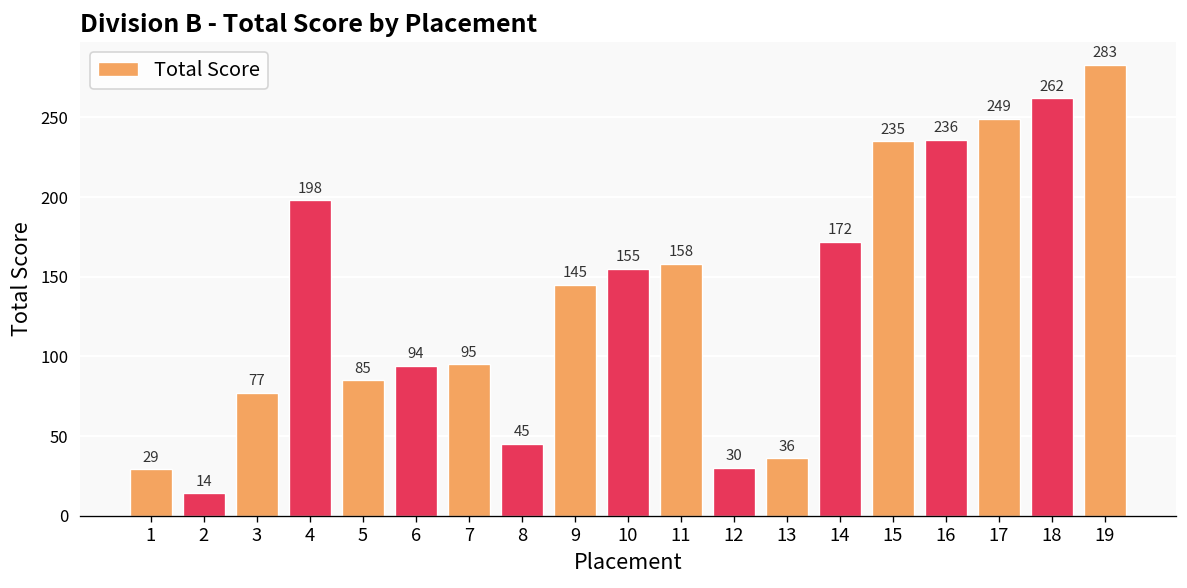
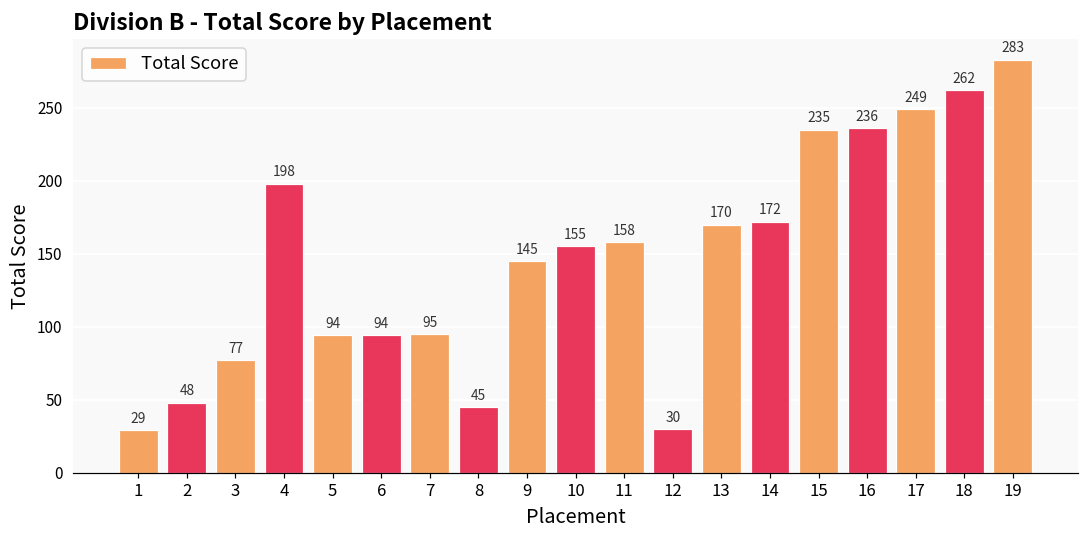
2: 14 -> 48
5: 85 -> 94
13: 36 -> 170
